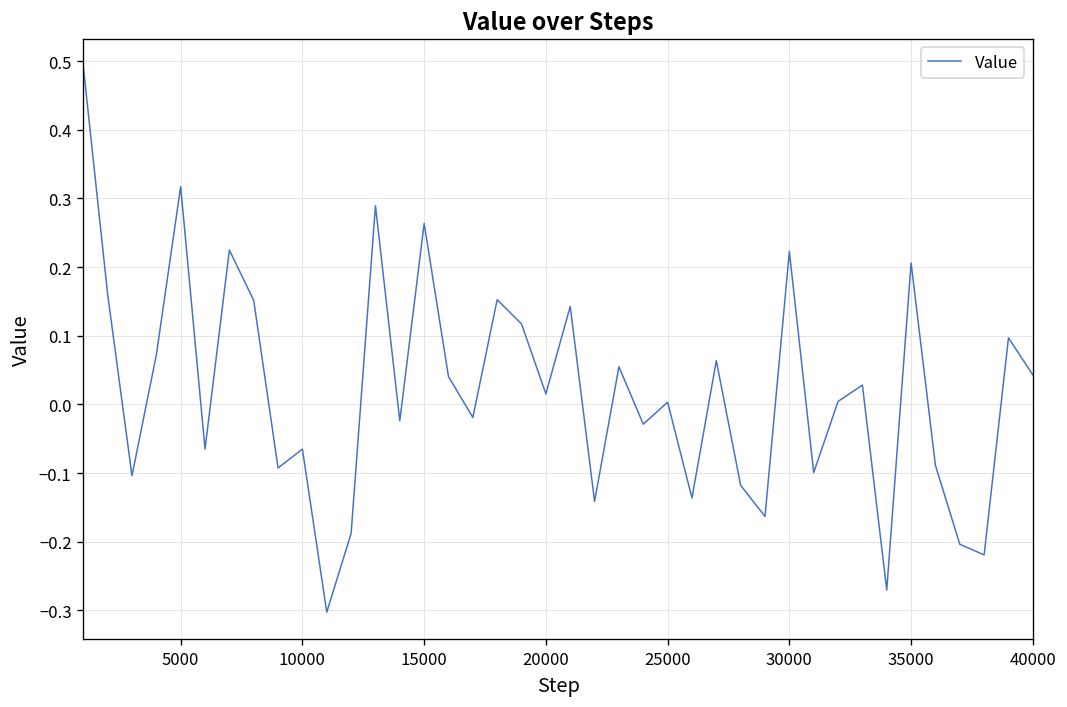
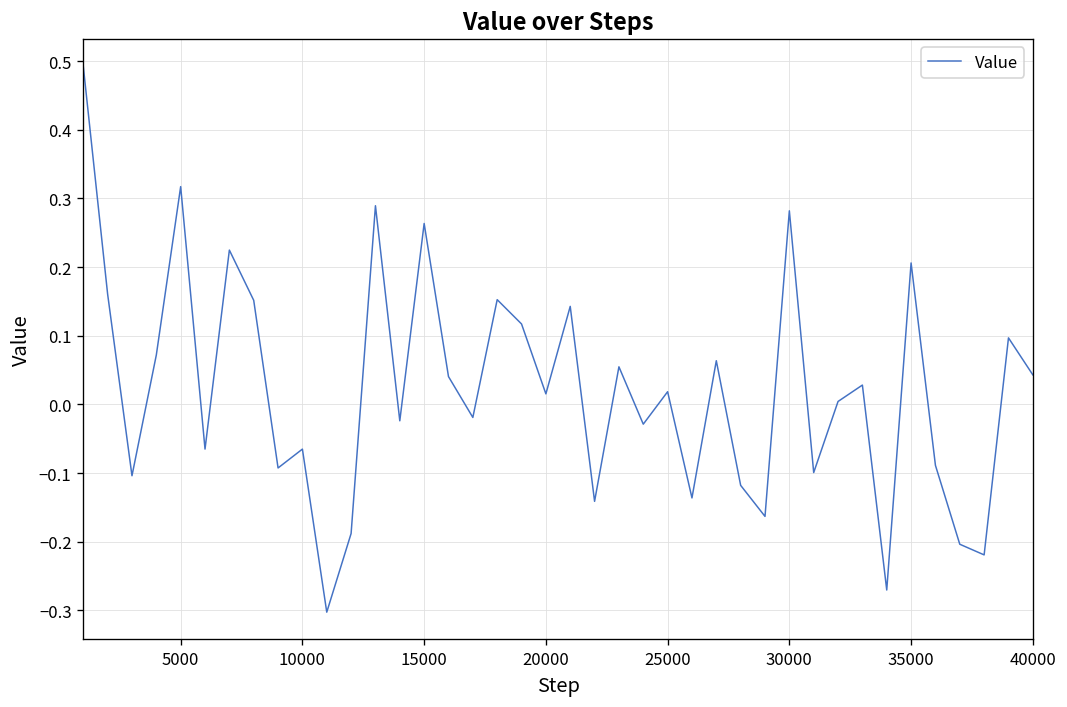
25000: 0.00 -> 0.02
30000: 0.22 -> 0.28
